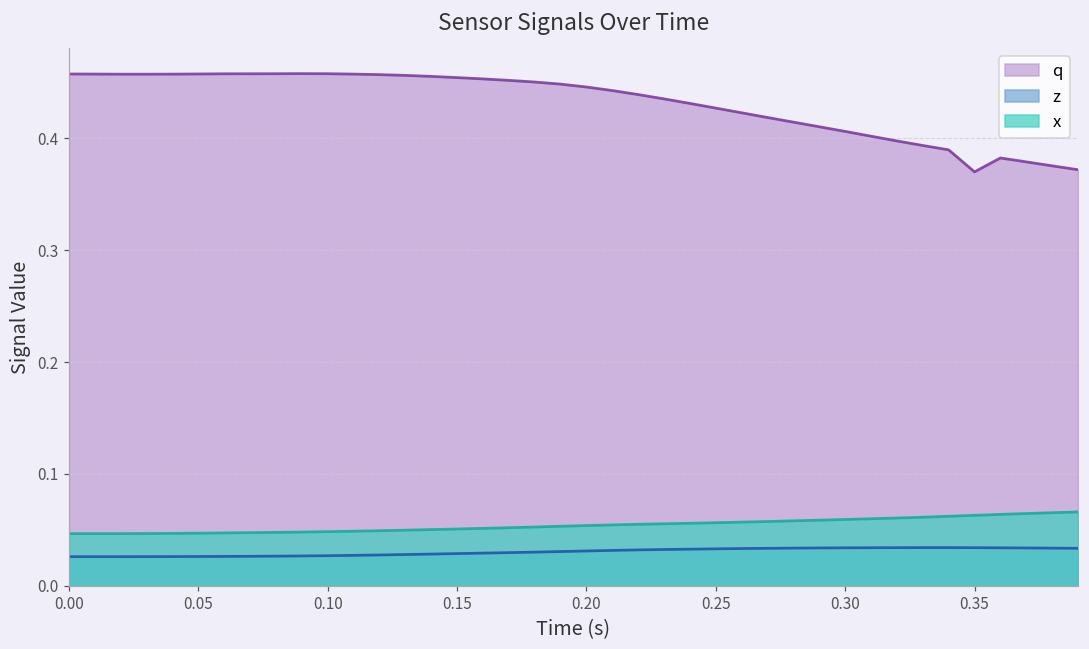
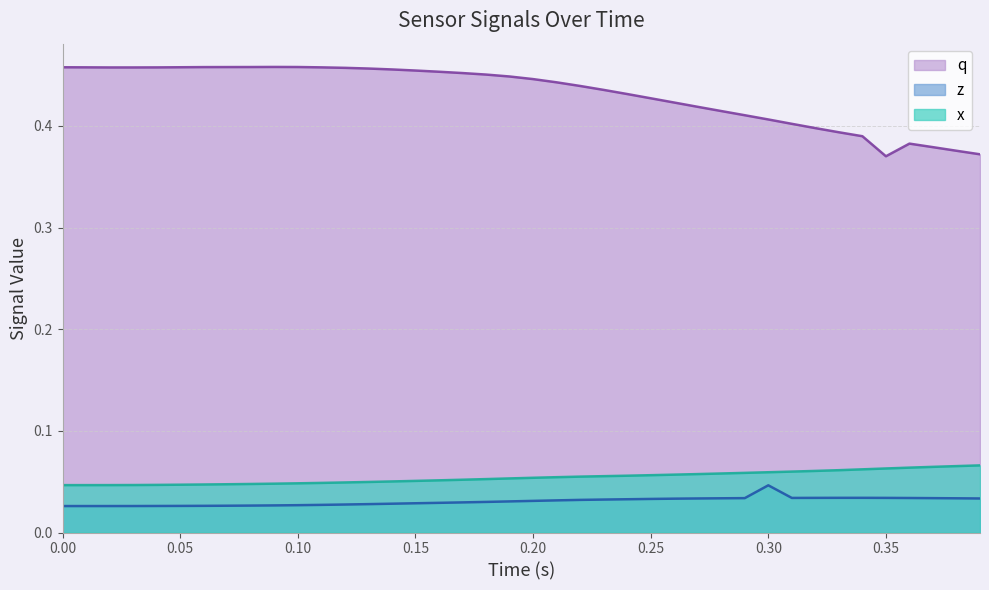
z, 0.30: 0.034 -> 0.046
